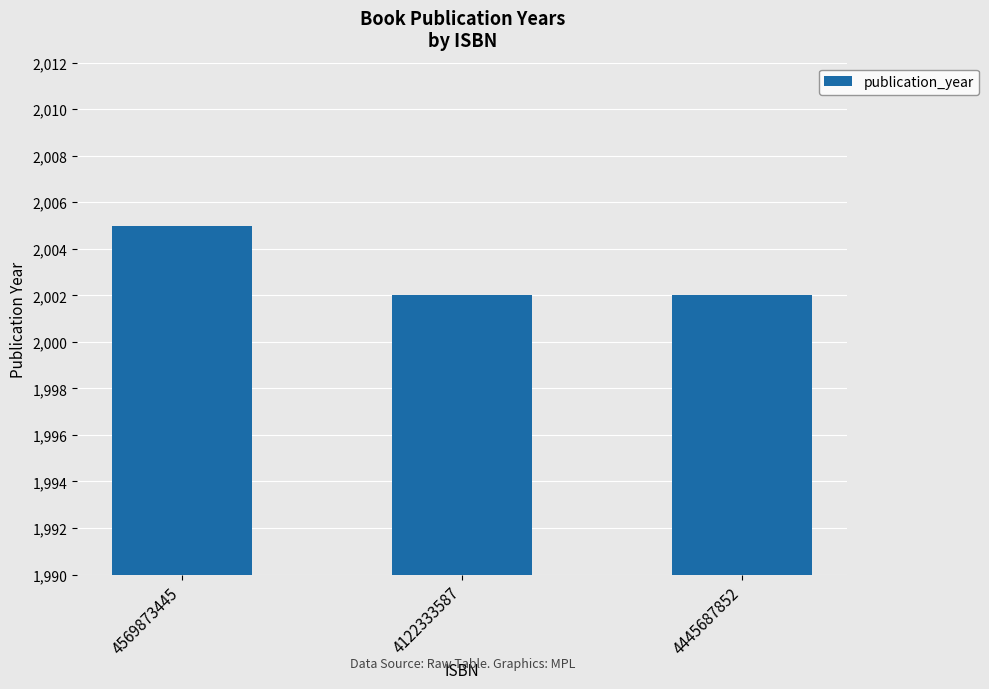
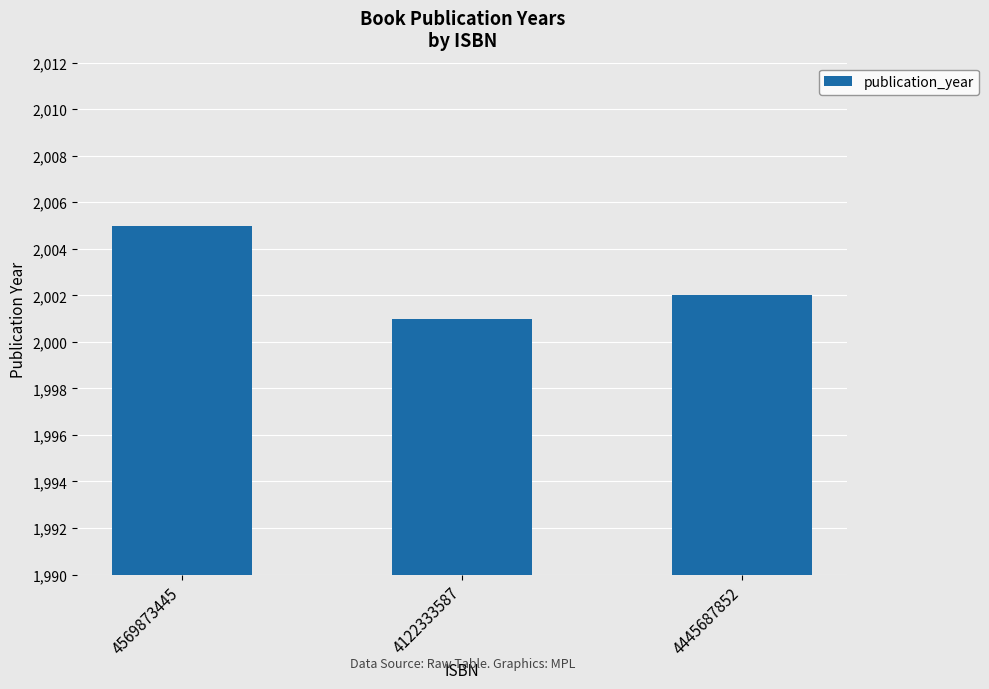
4122333587: 2,002 -> 2,001
